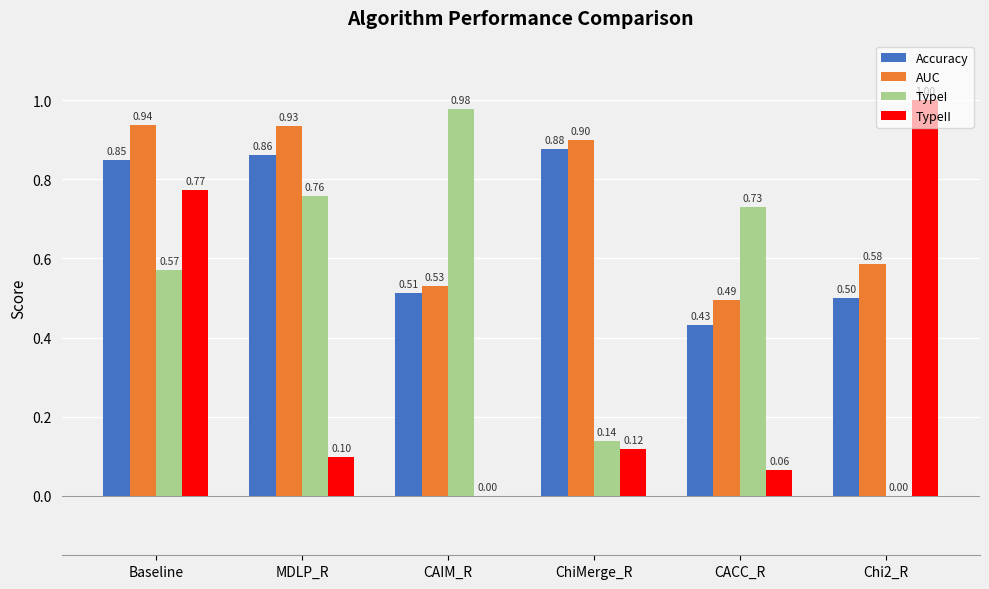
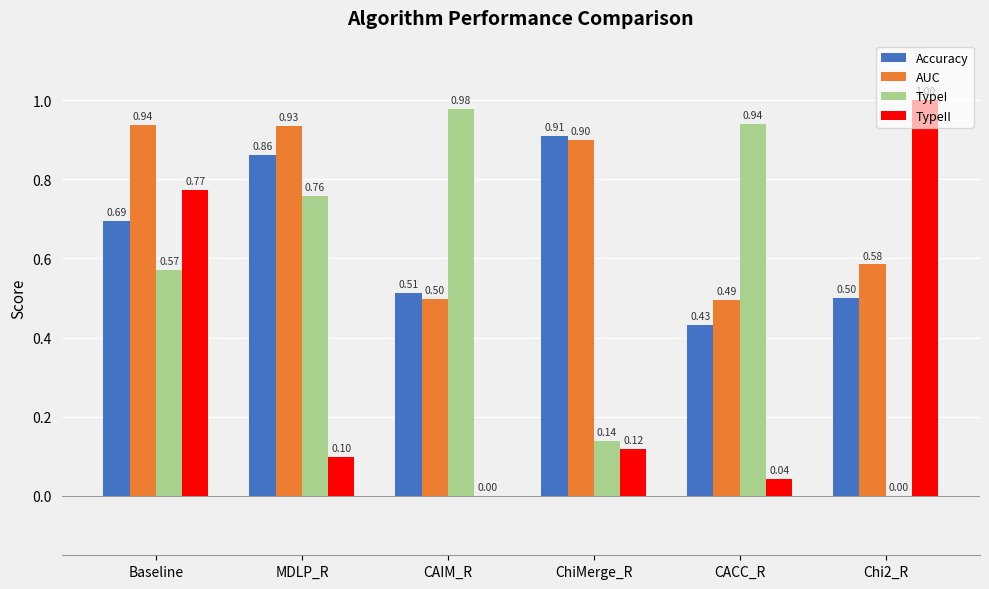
Accuracy, Baseline: 0.85 -> 0.69
AUC, CAIM_R: 0.53 -> 0.50
Accuracy, ChiMerge_R: 0.88 -> 0.91
TypeI, CACC_R: 0.73 -> 0.94
TypeII, CACC_R: 0.06 -> 0.04
